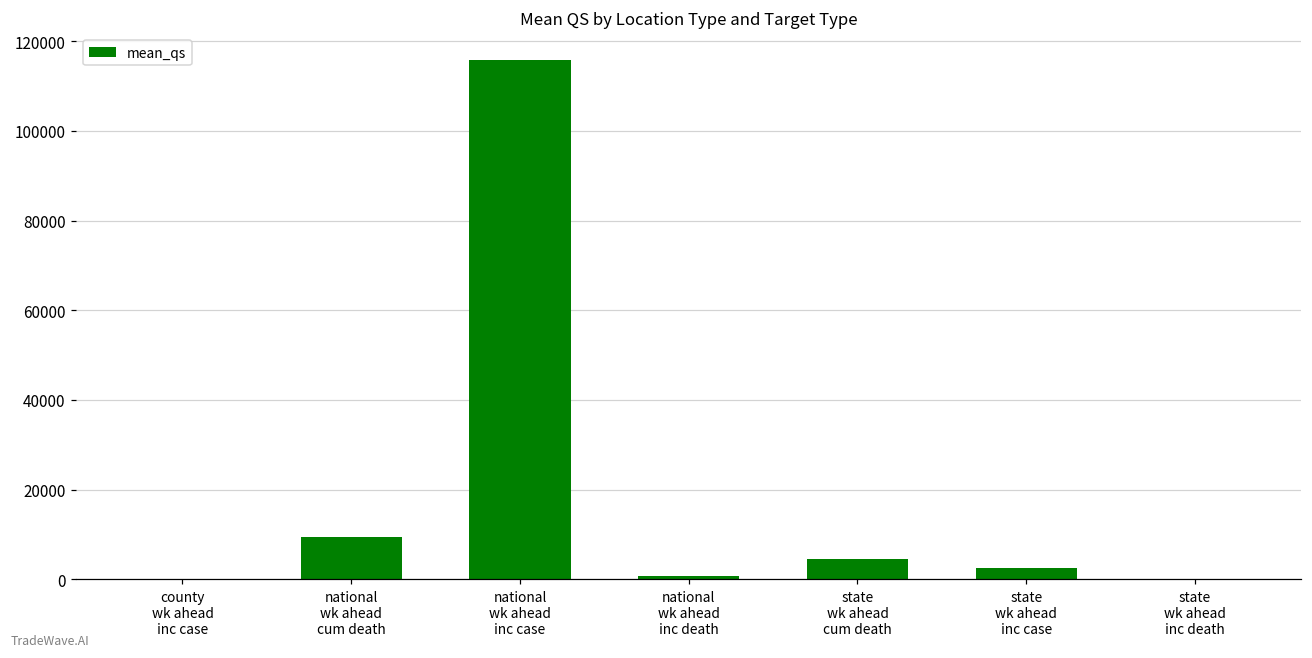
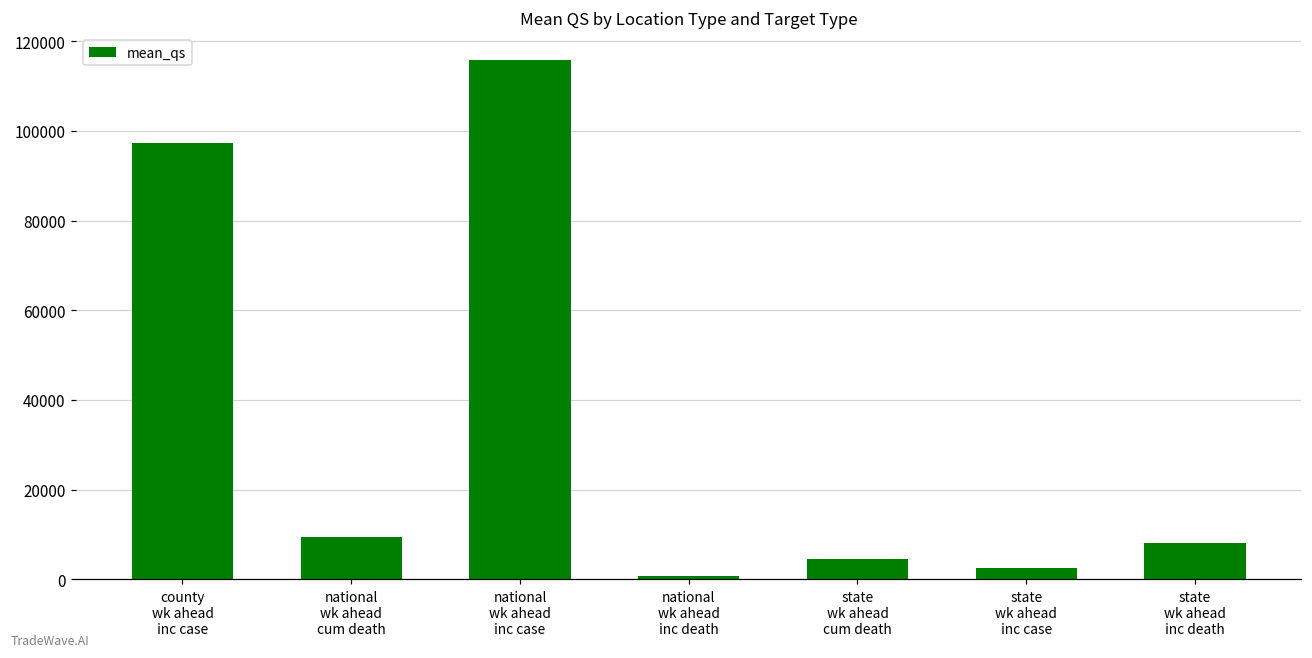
county wk ahead inc case: 0 -> 97000
state wk ahead inc death: 0 -> 8000
